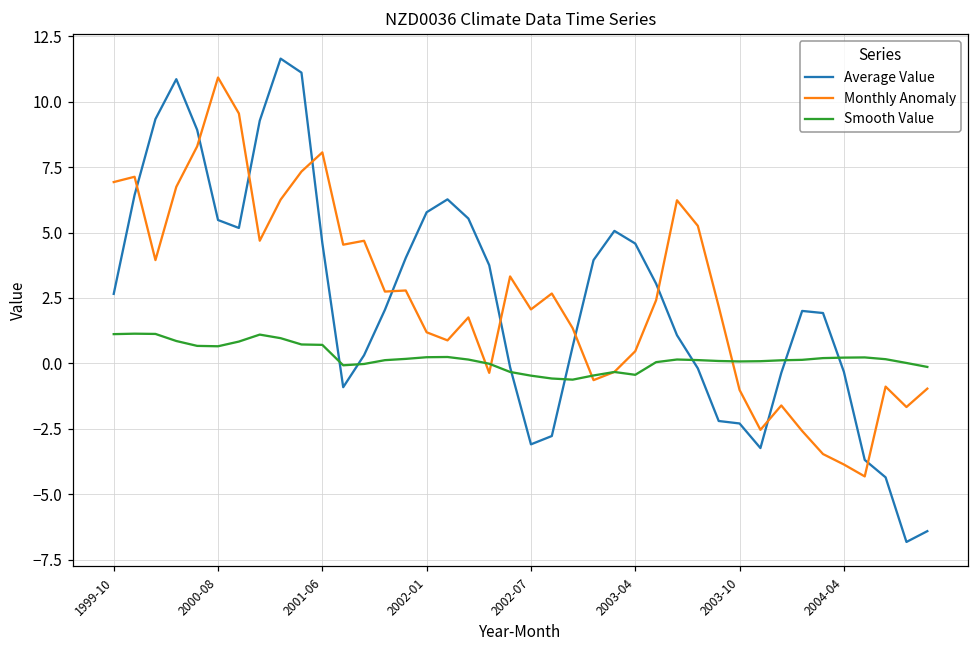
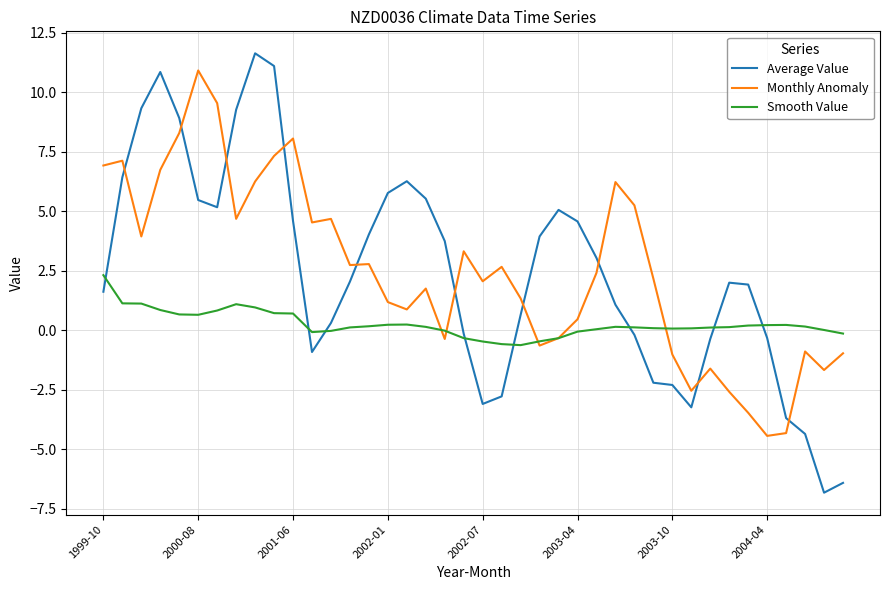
Average Value, 1999-10: 2.7 -> 1.6
Smooth Value, 1999-10: 1.1 -> 2.3
Smooth Value, 2003-04: -0.4 -> -0.1
Monthly Anomaly, 2004-04: -3.9 -> -4.4
